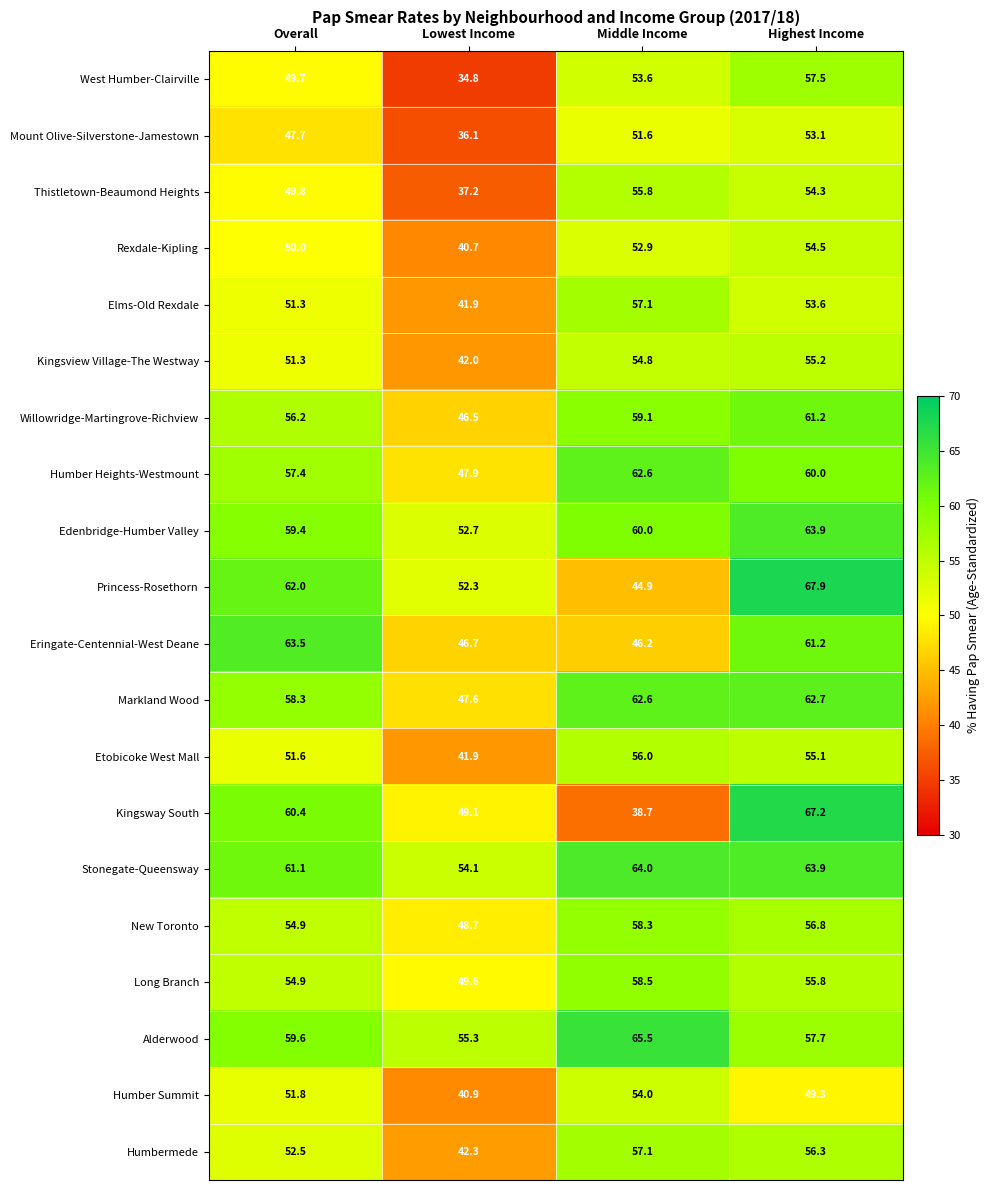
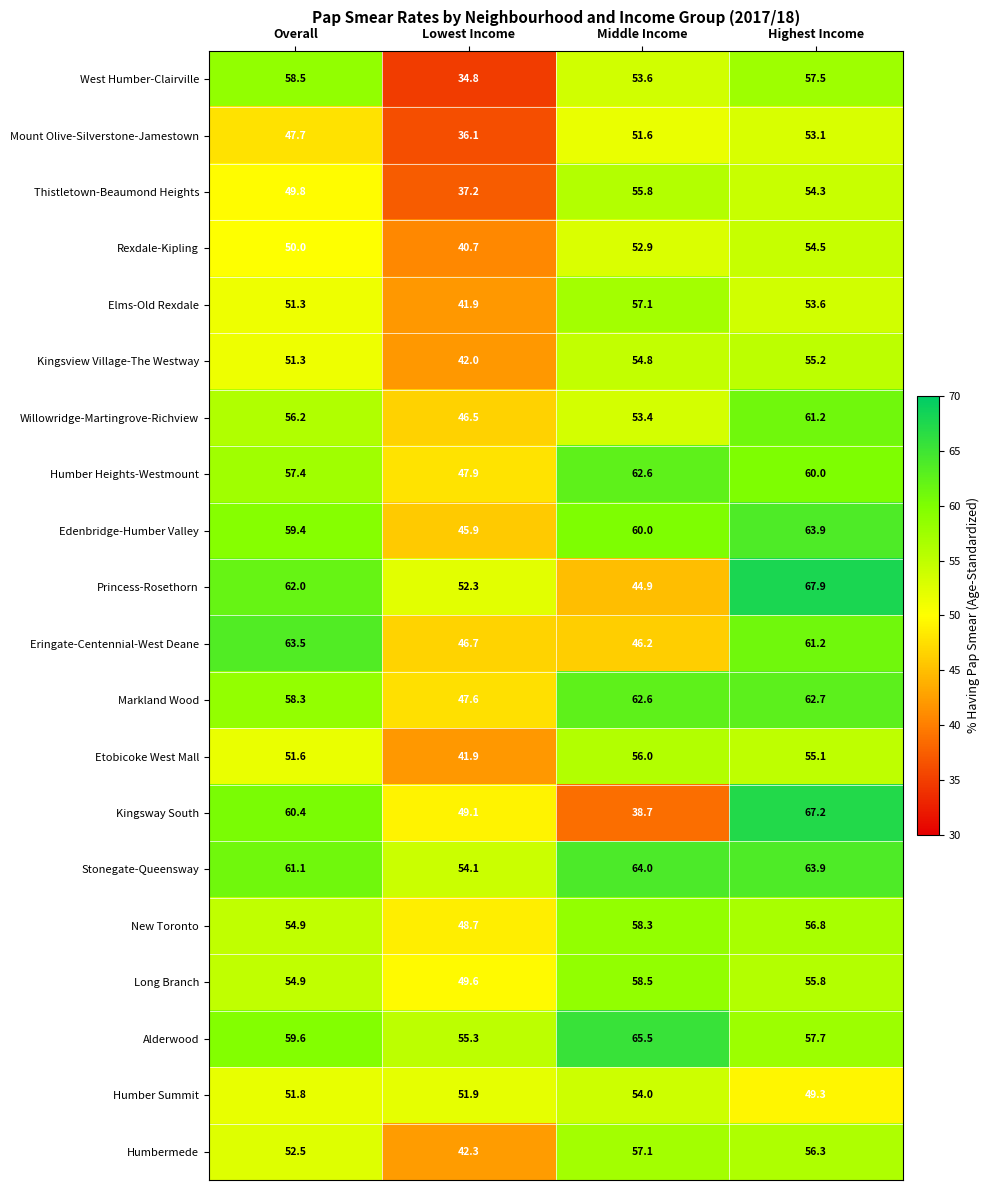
West Humber-Clairville, Overall: 49.7 -> 58.5
Willowridge-Martingrove-Richview, Middle Income: 59.1 -> 53.4
Edenbridge-Humber Valley, Lowest Income: 52.7 -> 45.9
Humber Summit, Lowest Income: 40.9 -> 51.9
